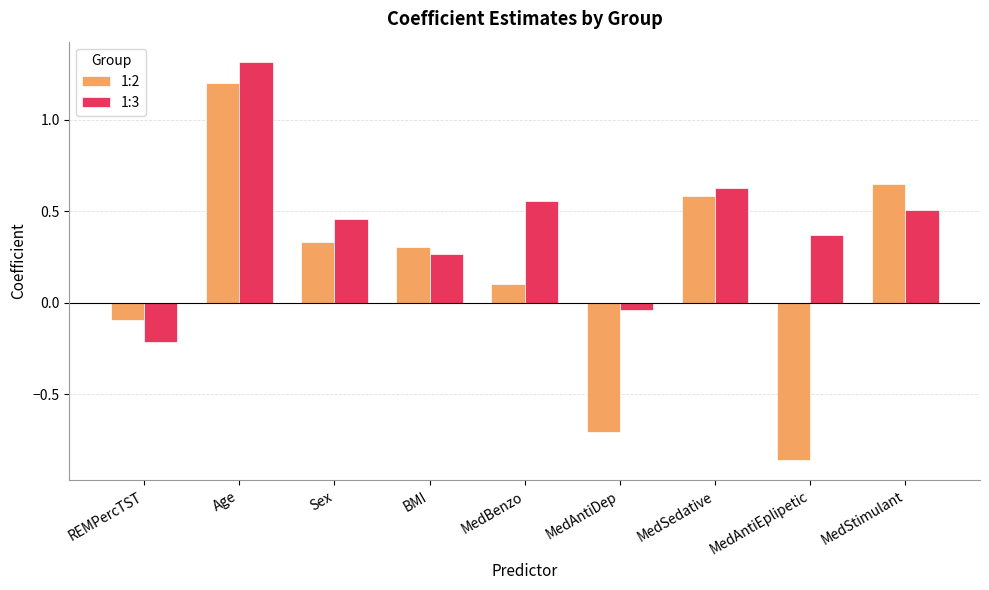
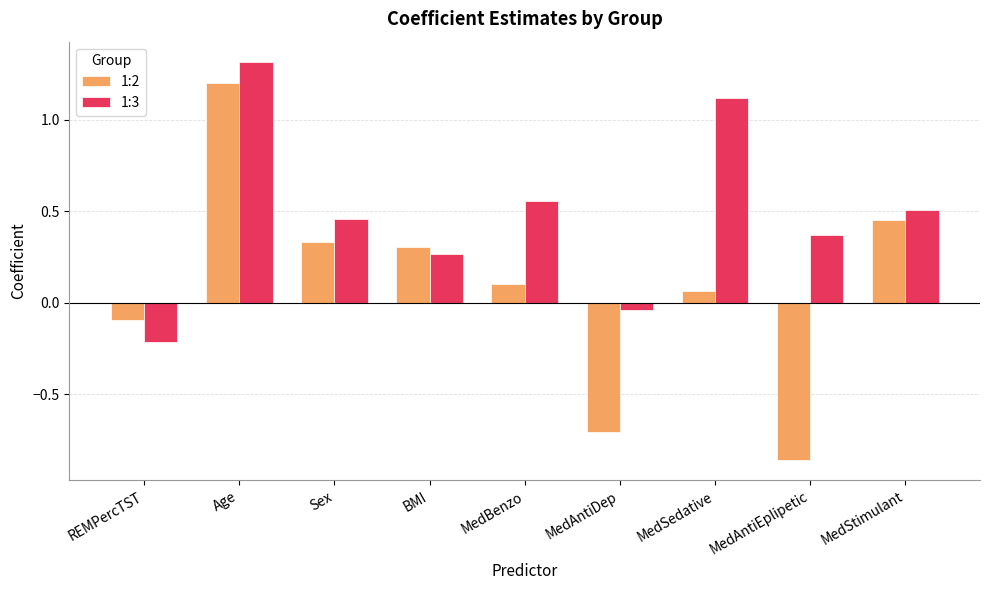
1:2, MedSedative: 0.58 -> 0.06
1:3, MedSedative: 0.63 -> 1.12
1:2, MedStimulant: 0.65 -> 0.45
